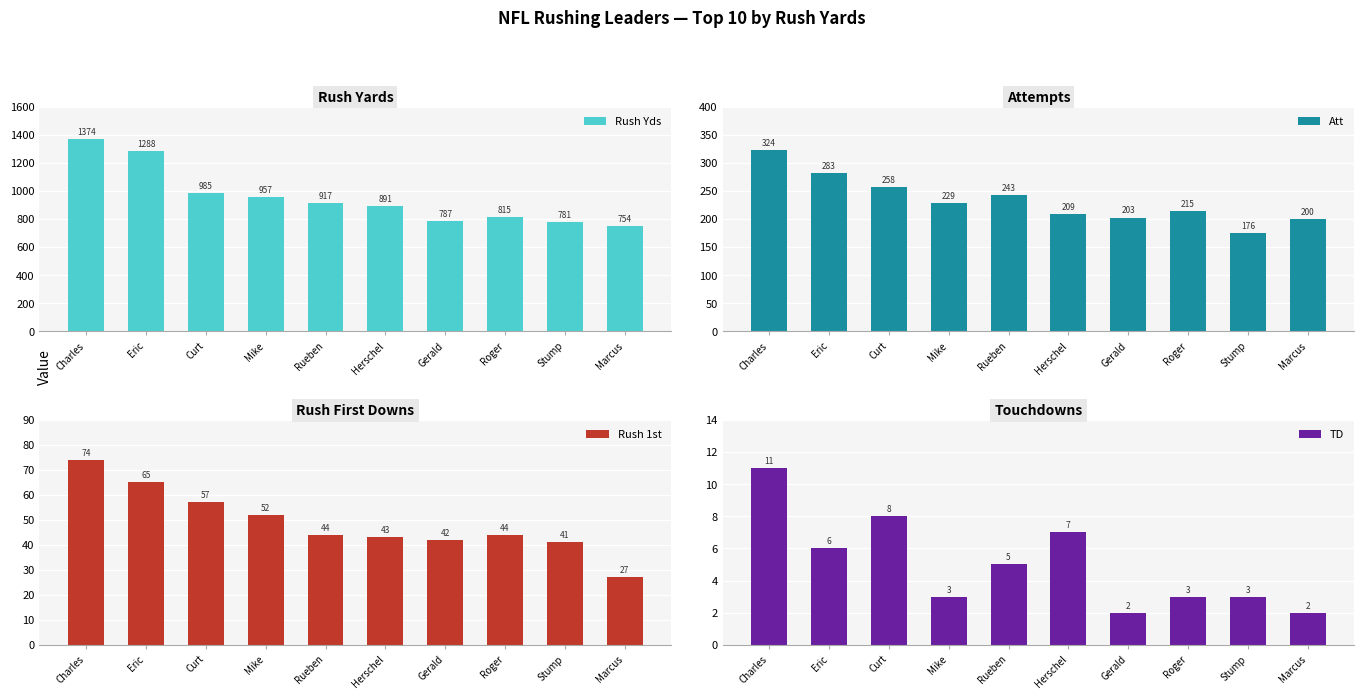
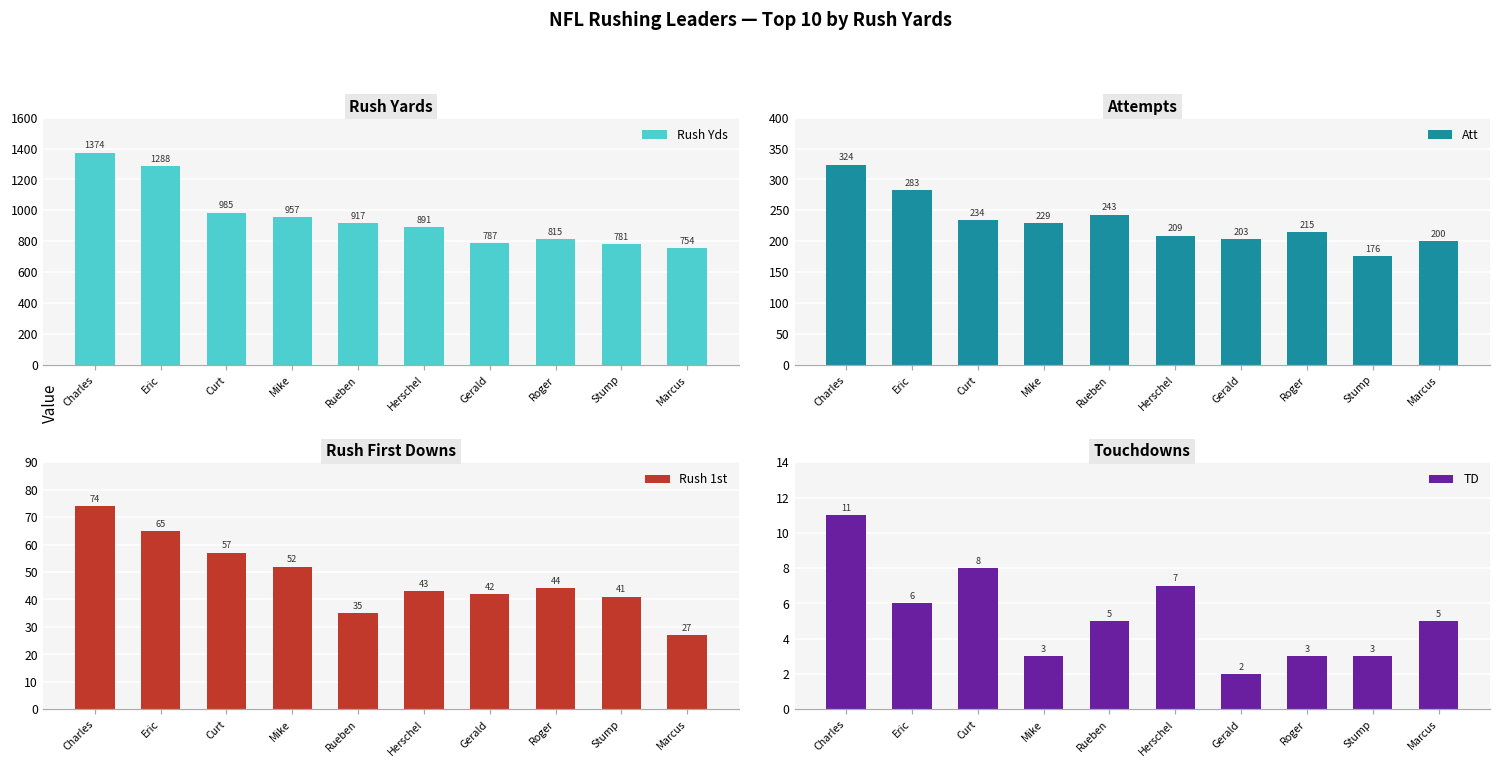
Attempts, Curt: 258 -> 234
Rush First Downs, Rueben: 44 -> 35
Touchdowns, Marcus: 2 -> 5
